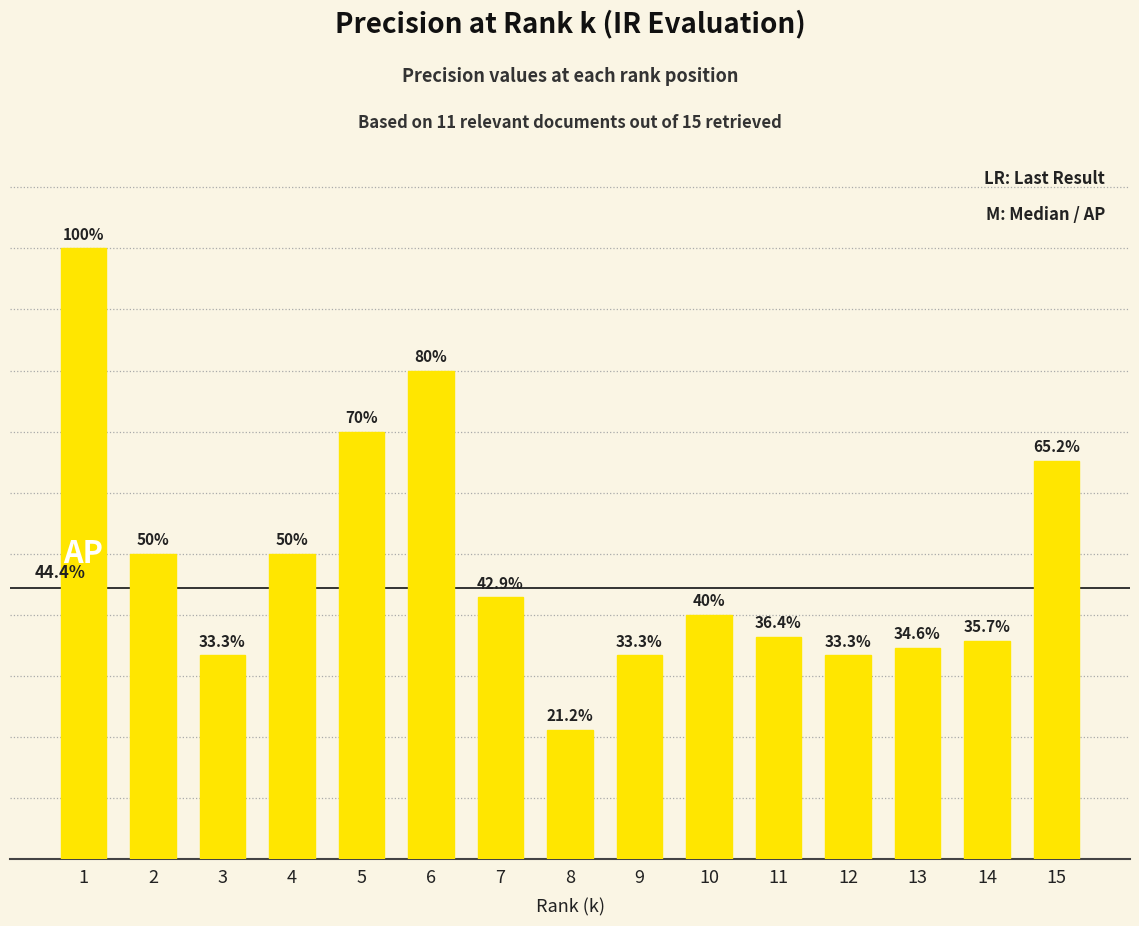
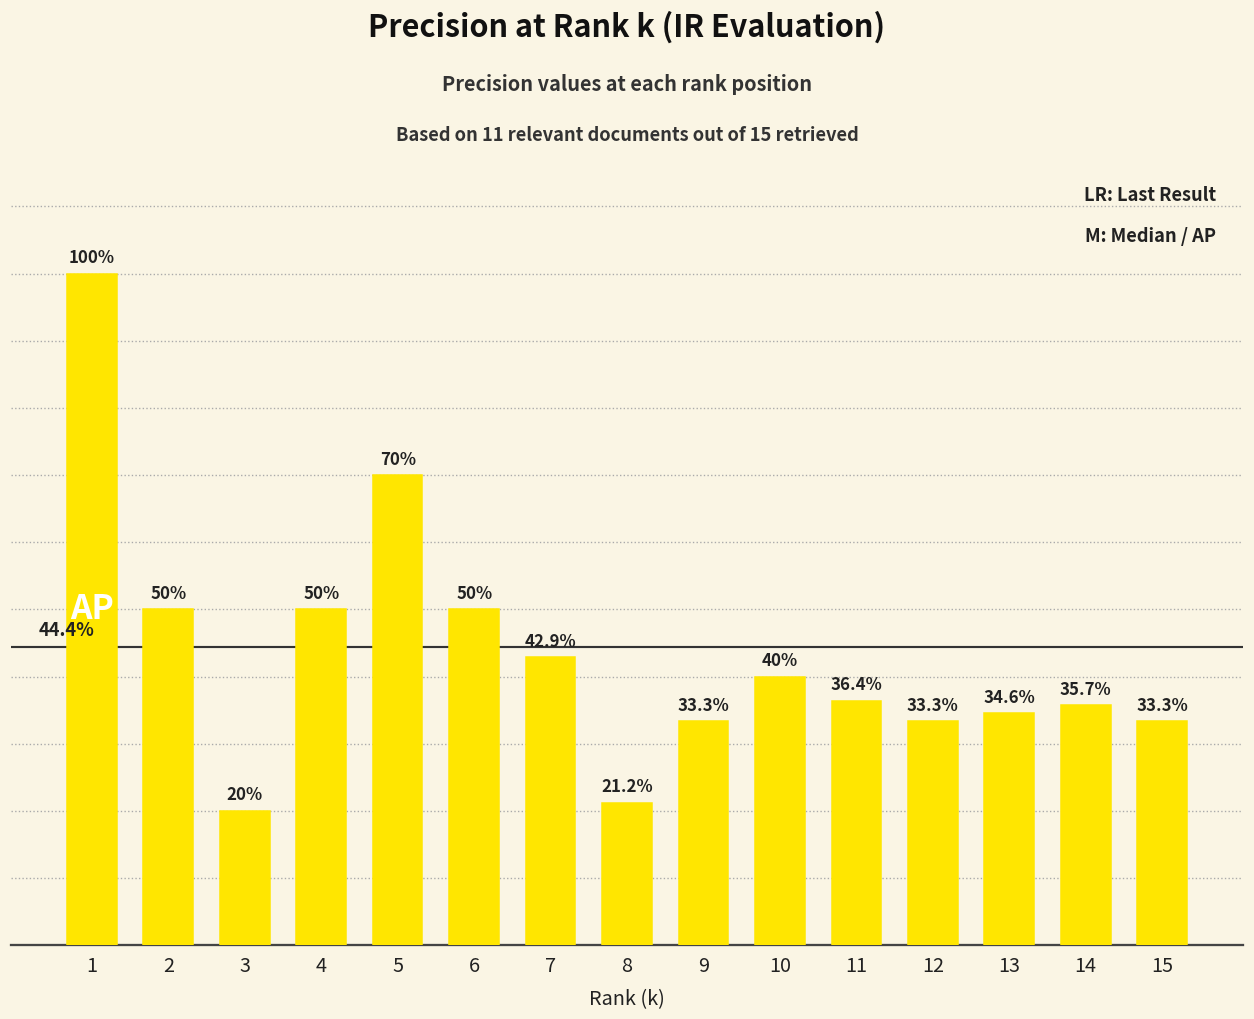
3: 33.3% -> 20%
6: 80% -> 50%
15: 65.2% -> 33.3%
